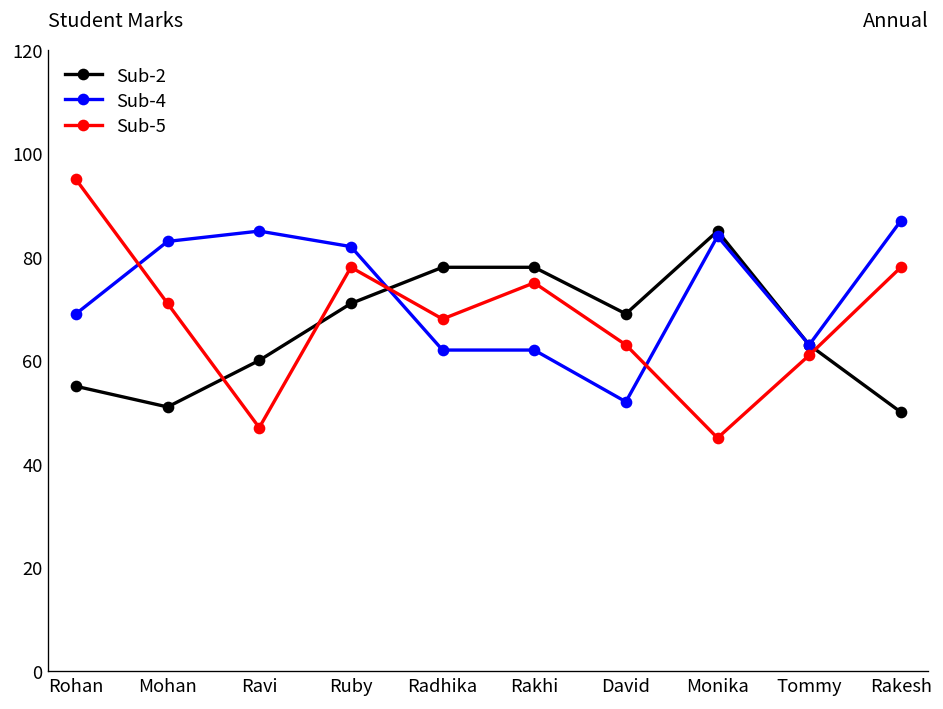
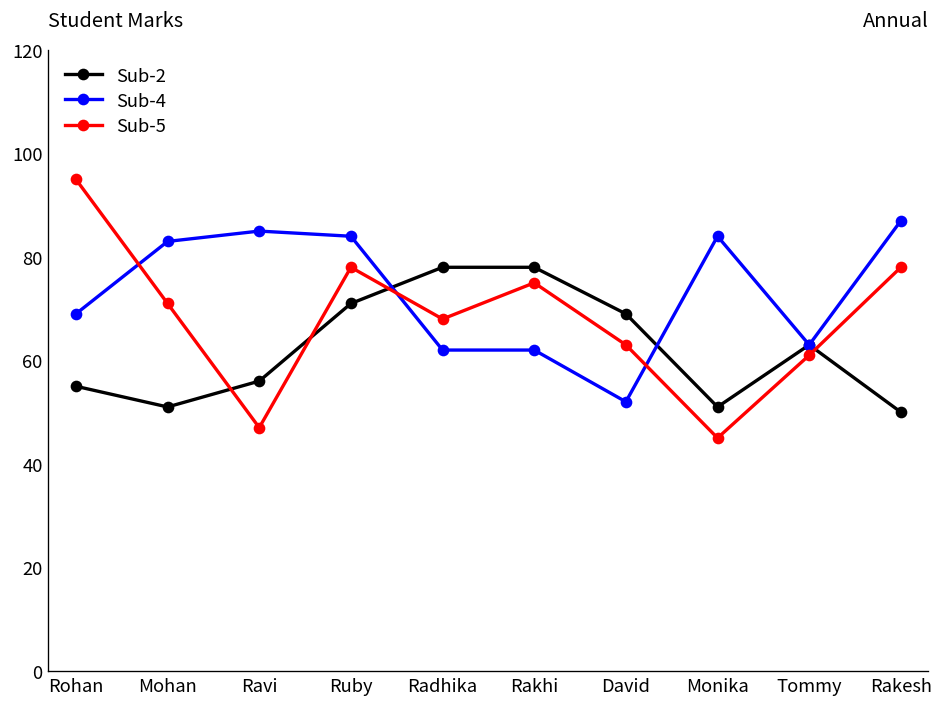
Sub-2, Ravi: 60 -> 56
Sub-4, Ruby: 82 -> 84
Sub-2, Monika: 85 -> 51
